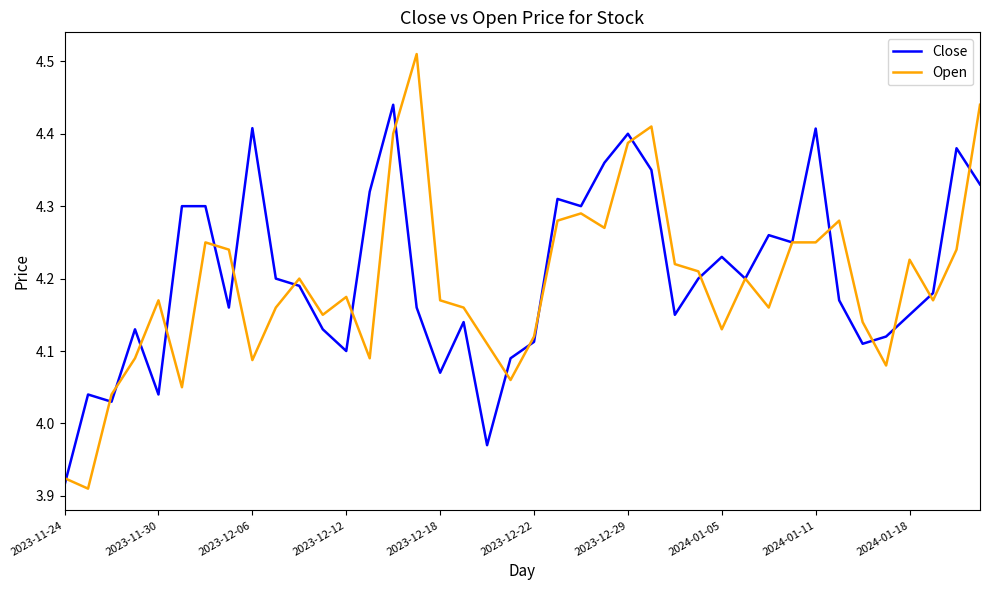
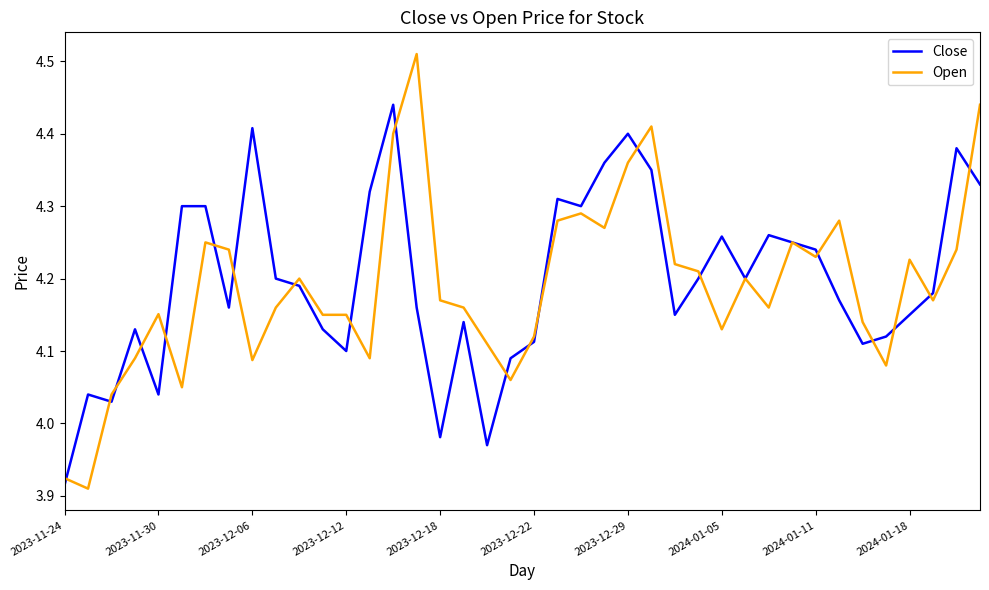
Open, 2023-11-30: 4.17 -> 4.15
Open, 2023-12-12: 4.17 -> 4.15
Close, 2023-12-18: 4.07 -> 3.98
Open, 2023-12-29: 4.39 -> 4.36
Close, 2024-01-05: 4.23 -> 4.26
Close, 2024-01-11: 4.41 -> 4.24
Open, 2024-01-11: 4.25 -> 4.23
